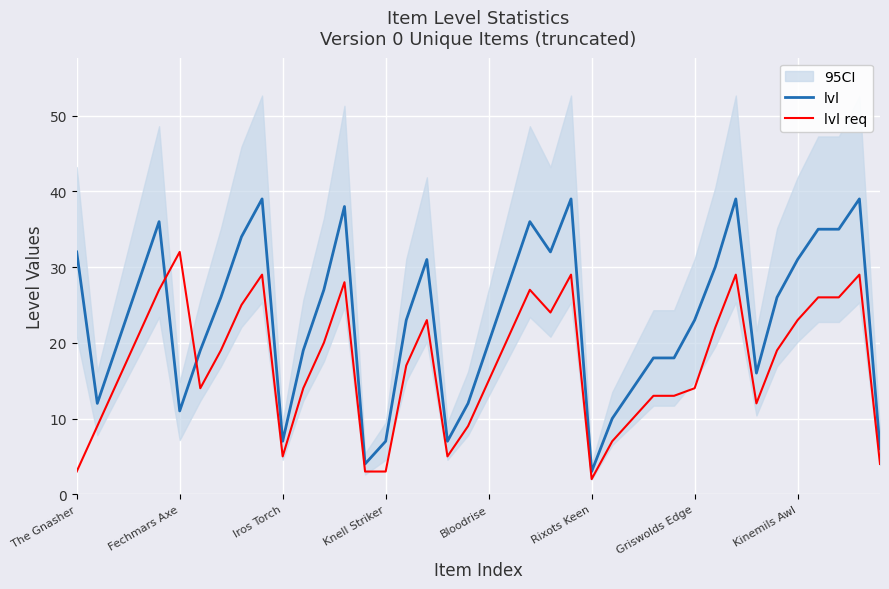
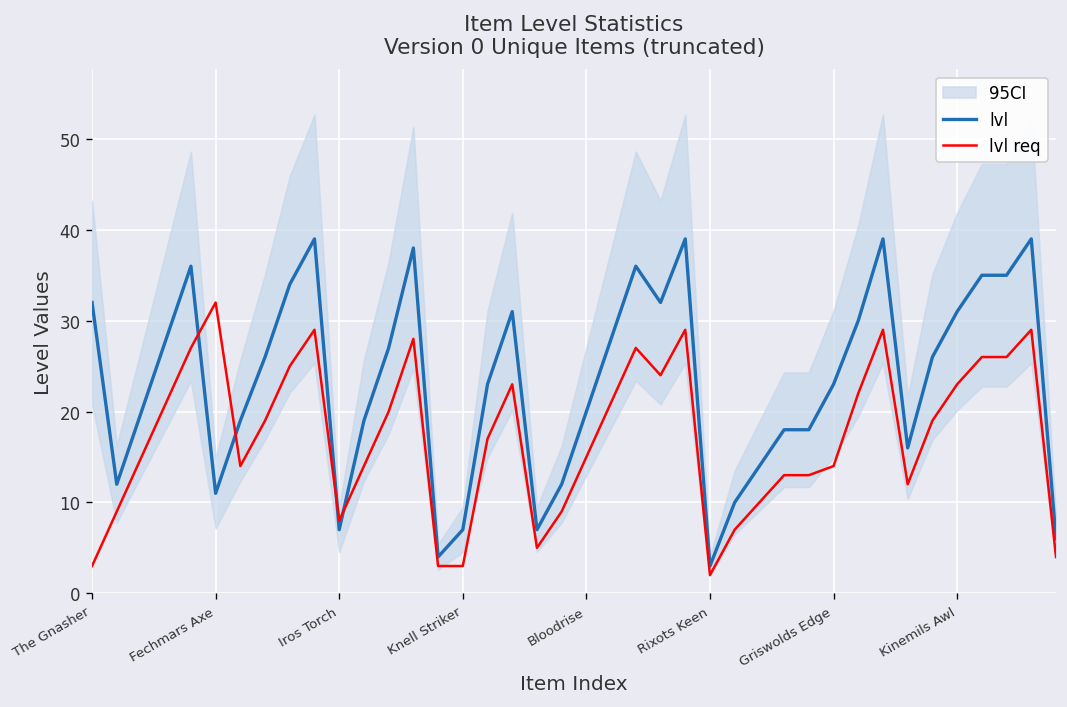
lvl req, Iros Torch: 5 -> 8
